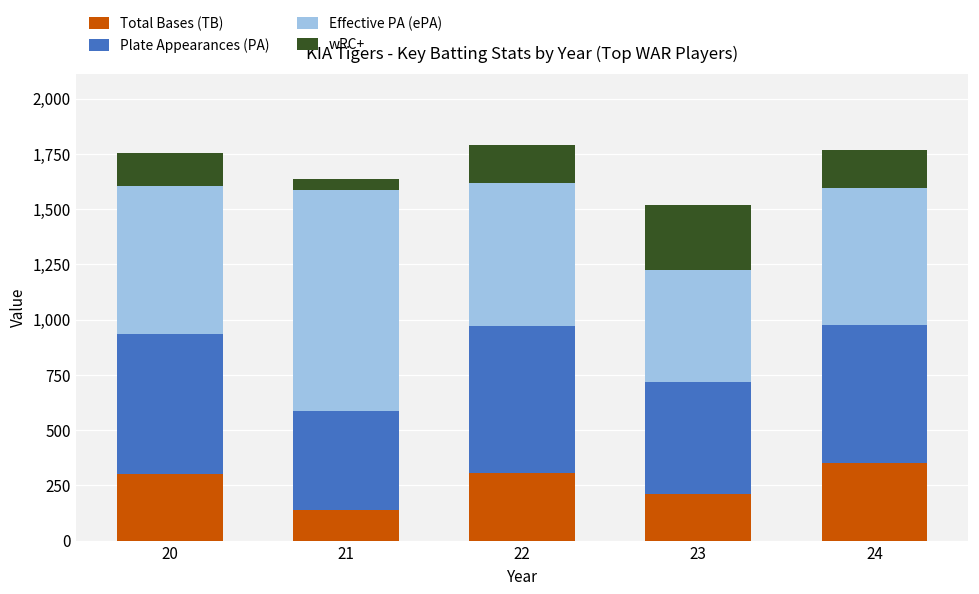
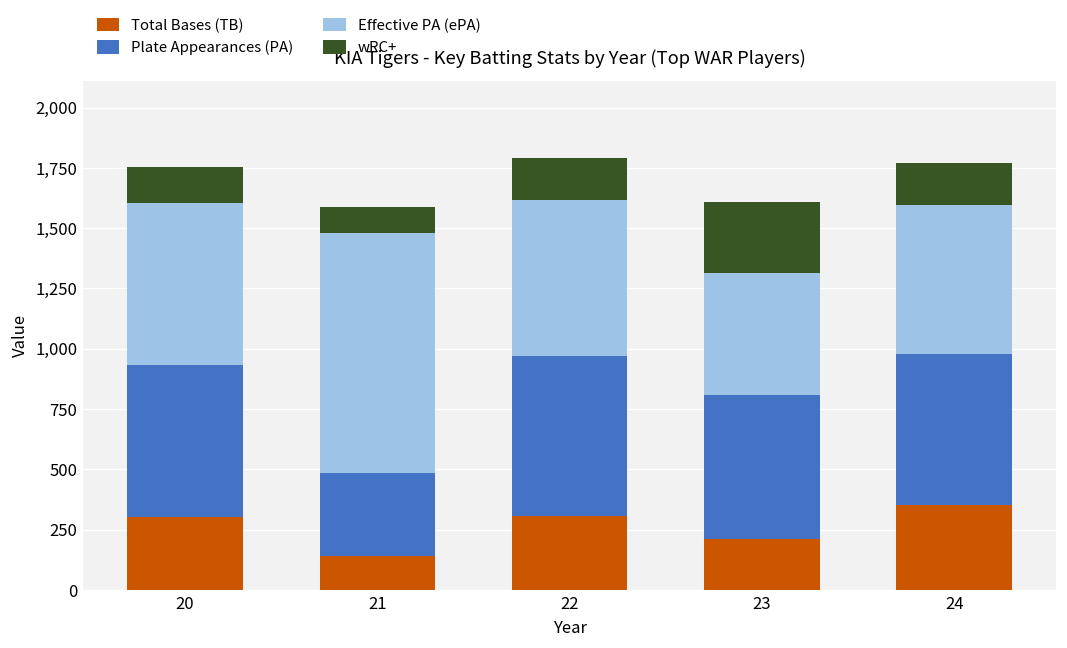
Plate Appearances (PA), 21: 450 -> 340
wRC+, 21: 50 -> 110
Plate Appearances (PA), 23: 510 -> 600
